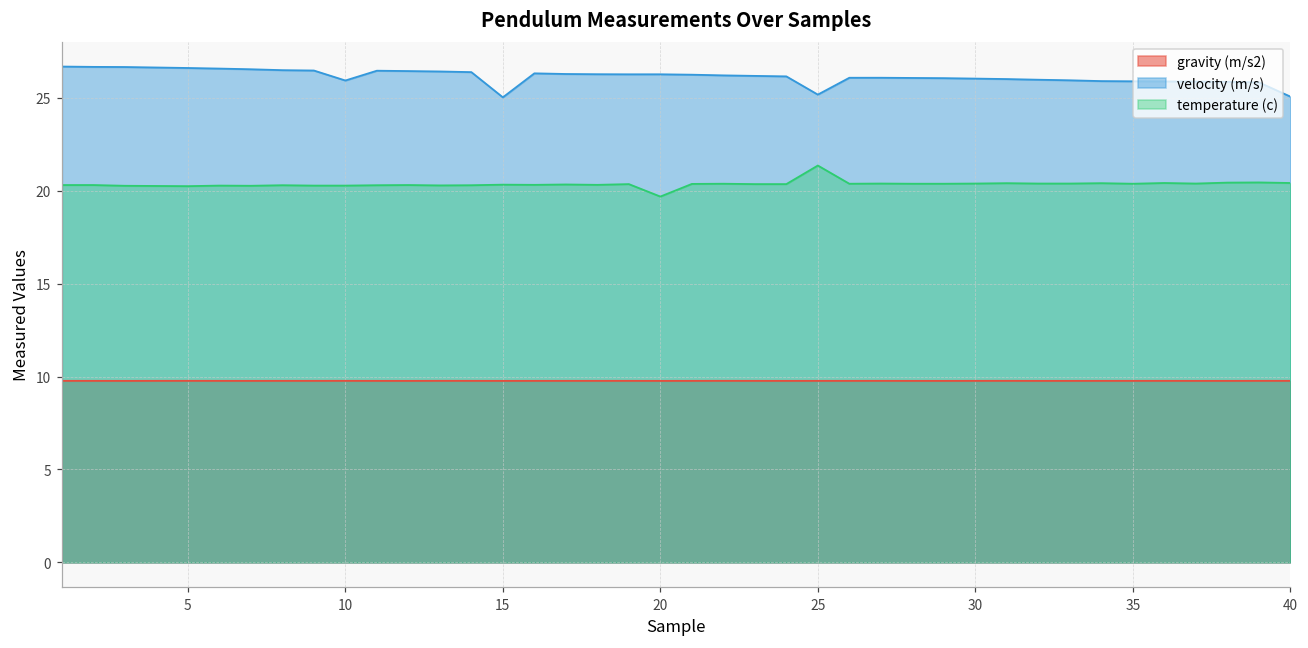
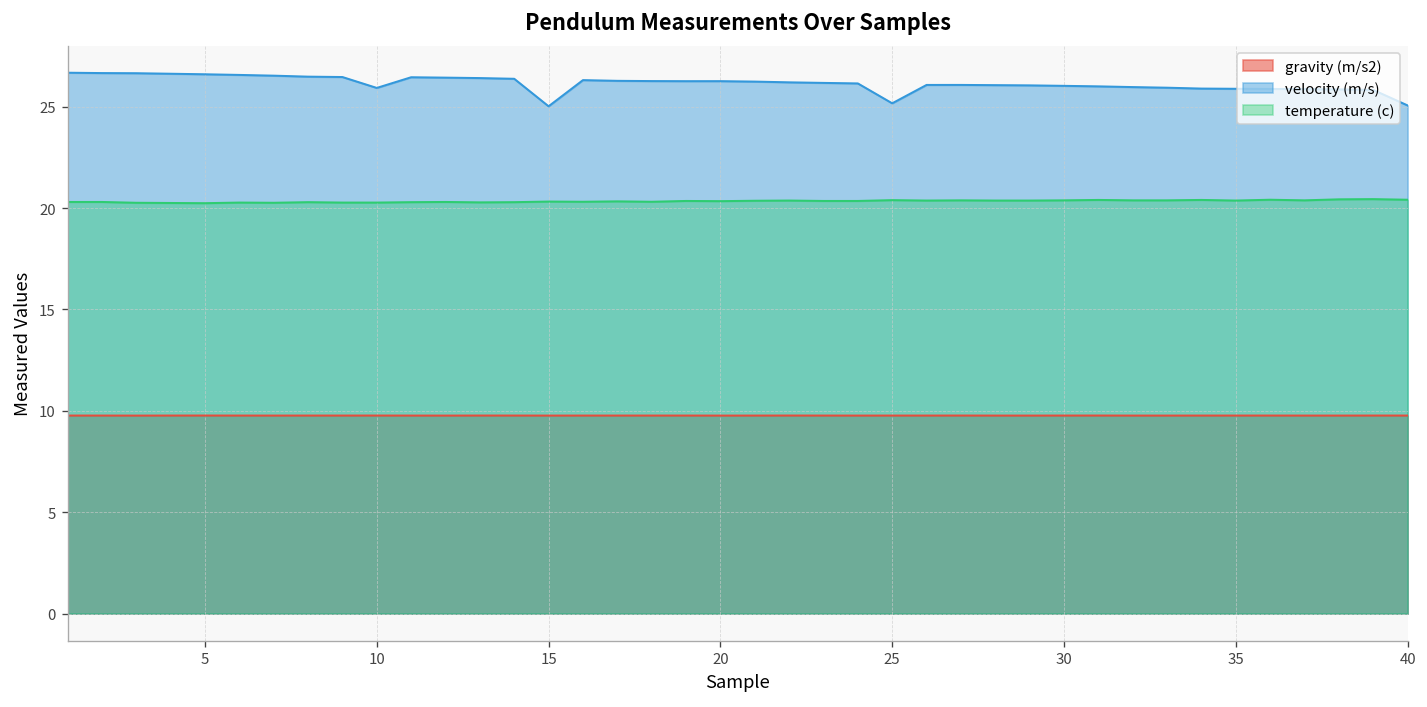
temperature (c), 20: 19.7 -> 20.3
temperature (c), 25: 21.4 -> 20.4
